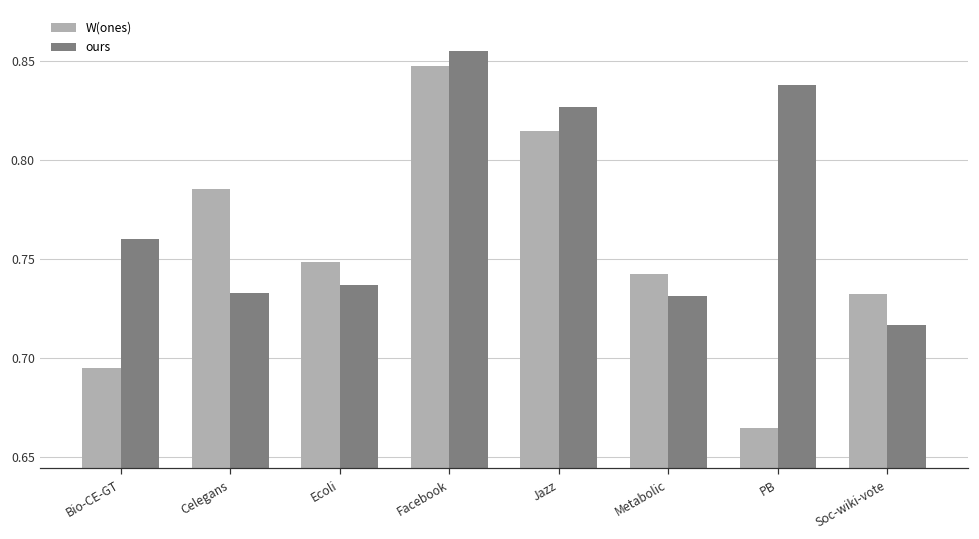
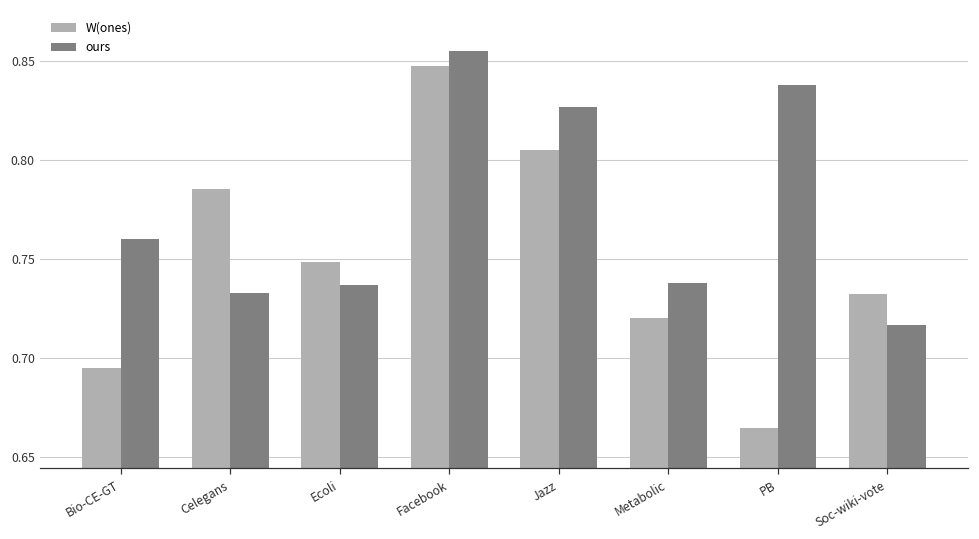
W(ones), Jazz: 0.814 -> 0.805
W(ones), Metabolic: 0.742 -> 0.720
ours, Metabolic: 0.731 -> 0.738
